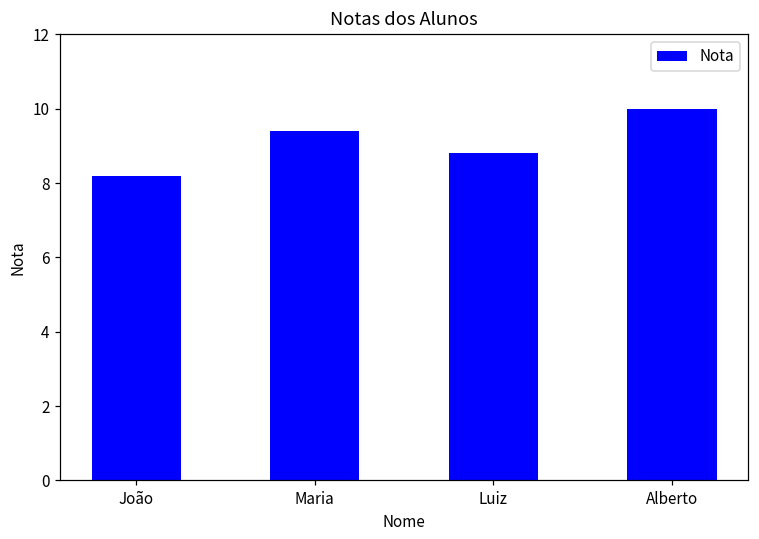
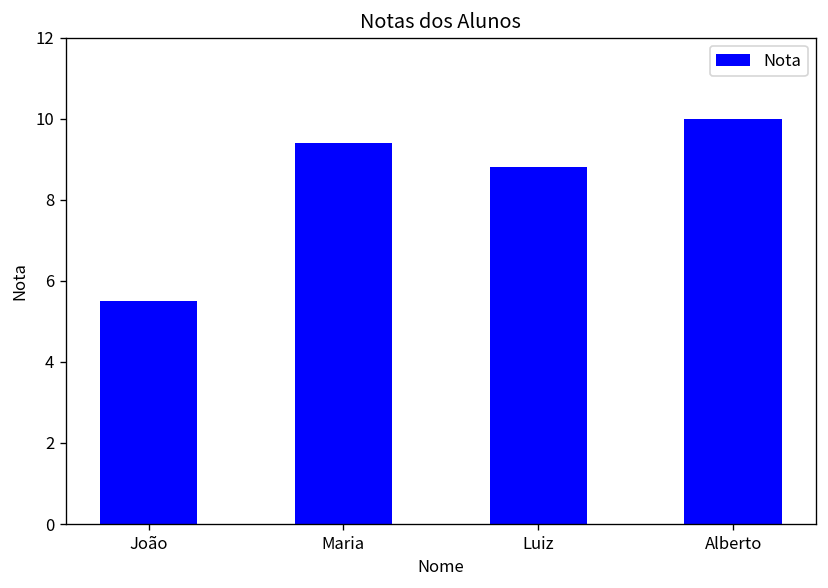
João: 8.2 -> 5.5
